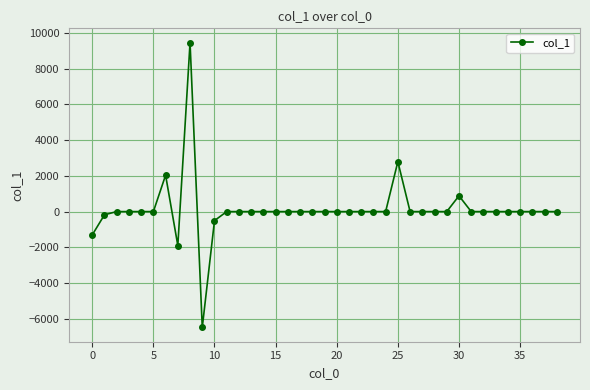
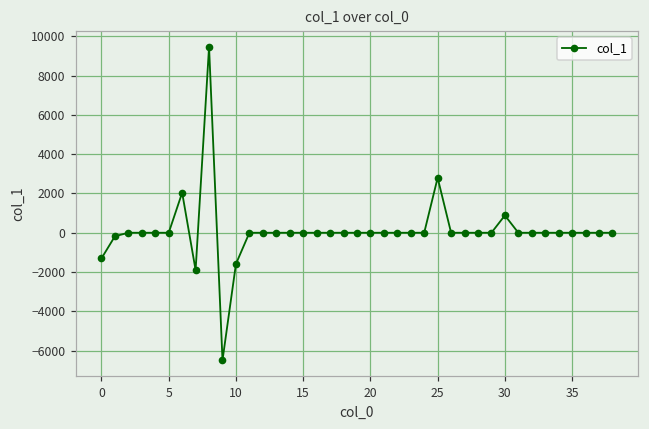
10: -500 -> -1600
